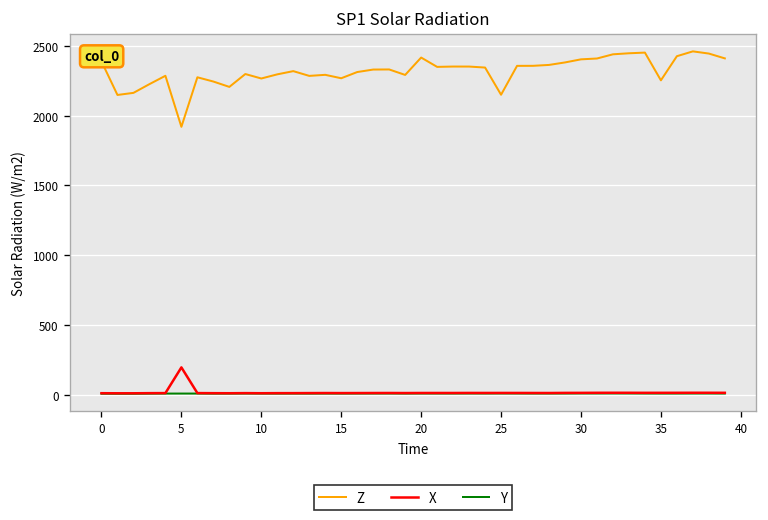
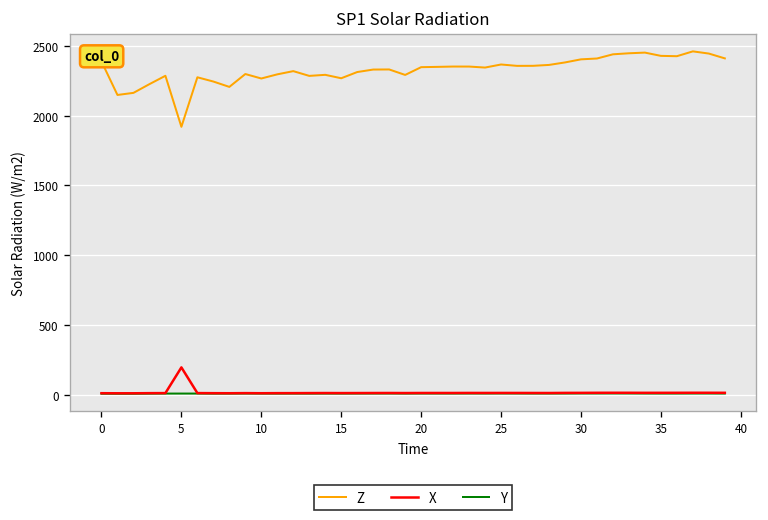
Z, 20: 2420 -> 2350
Z, 25: 2150 -> 2370
Z, 35: 2250 -> 2430
